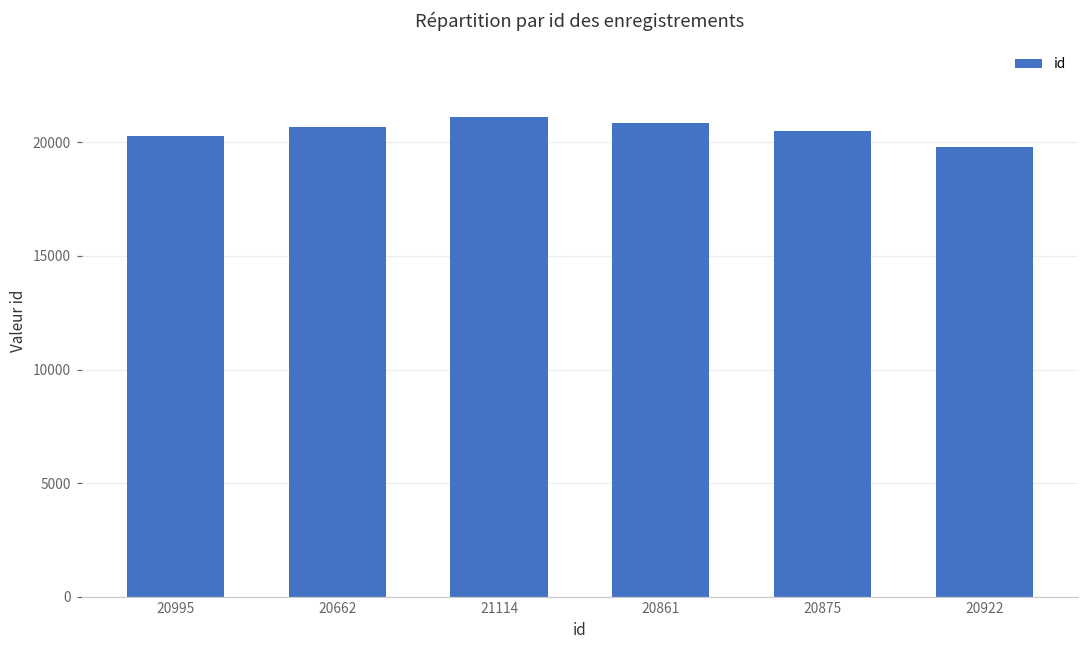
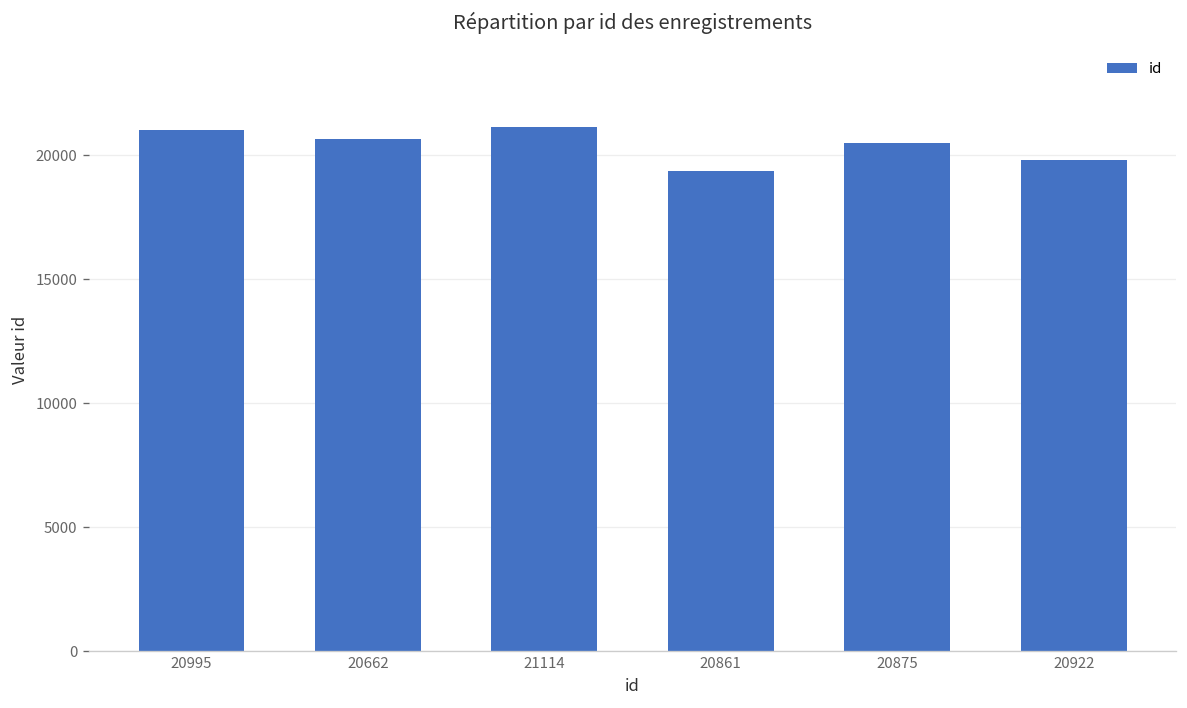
20995: 20300 -> 21000
20861: 20900 -> 19400
